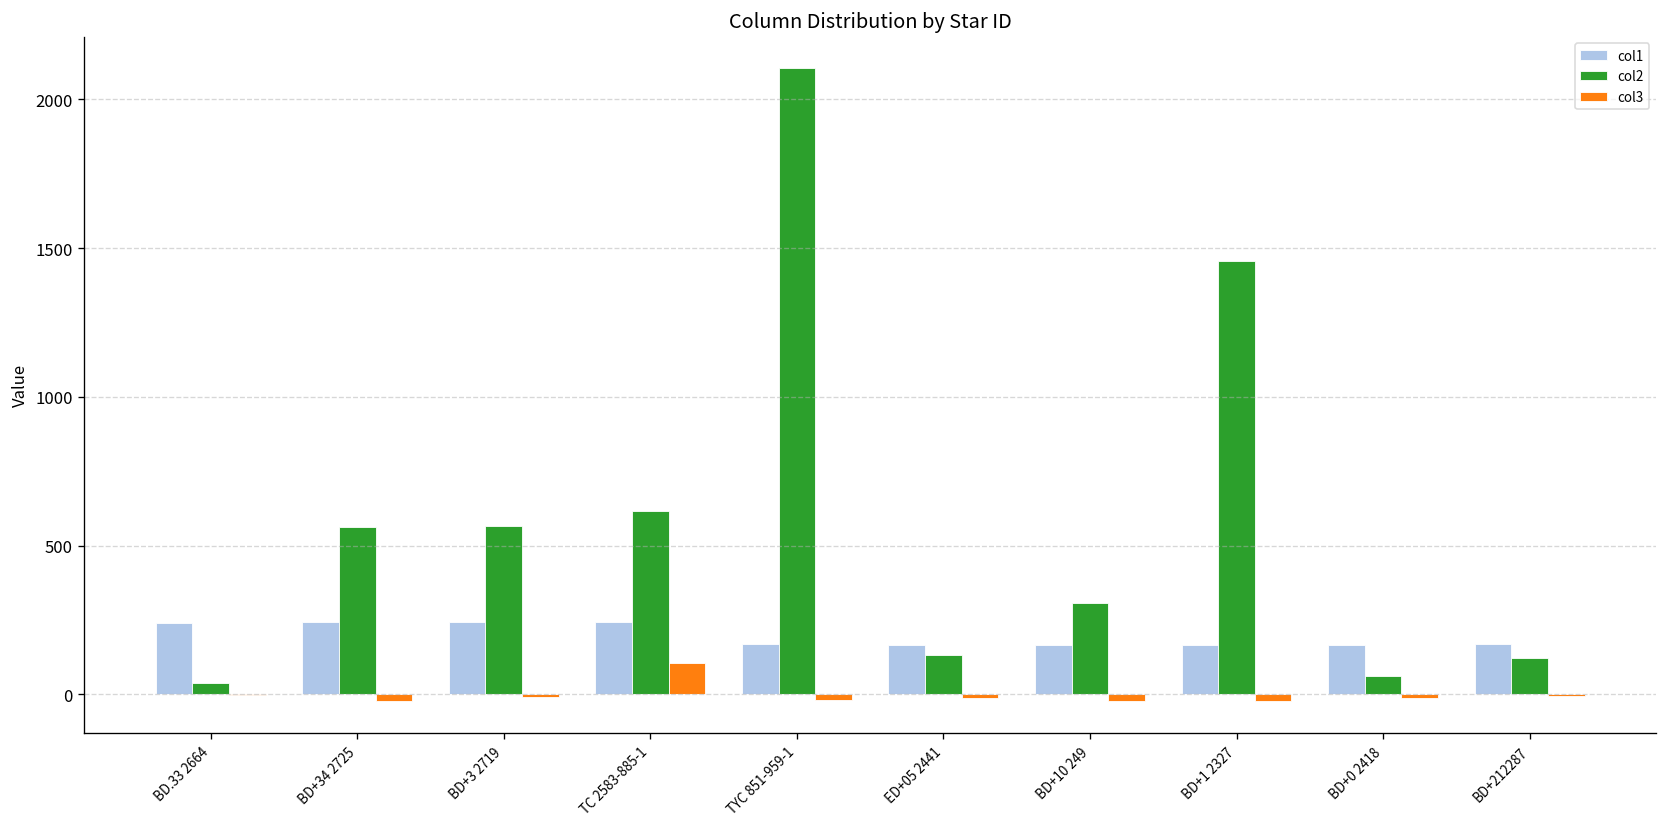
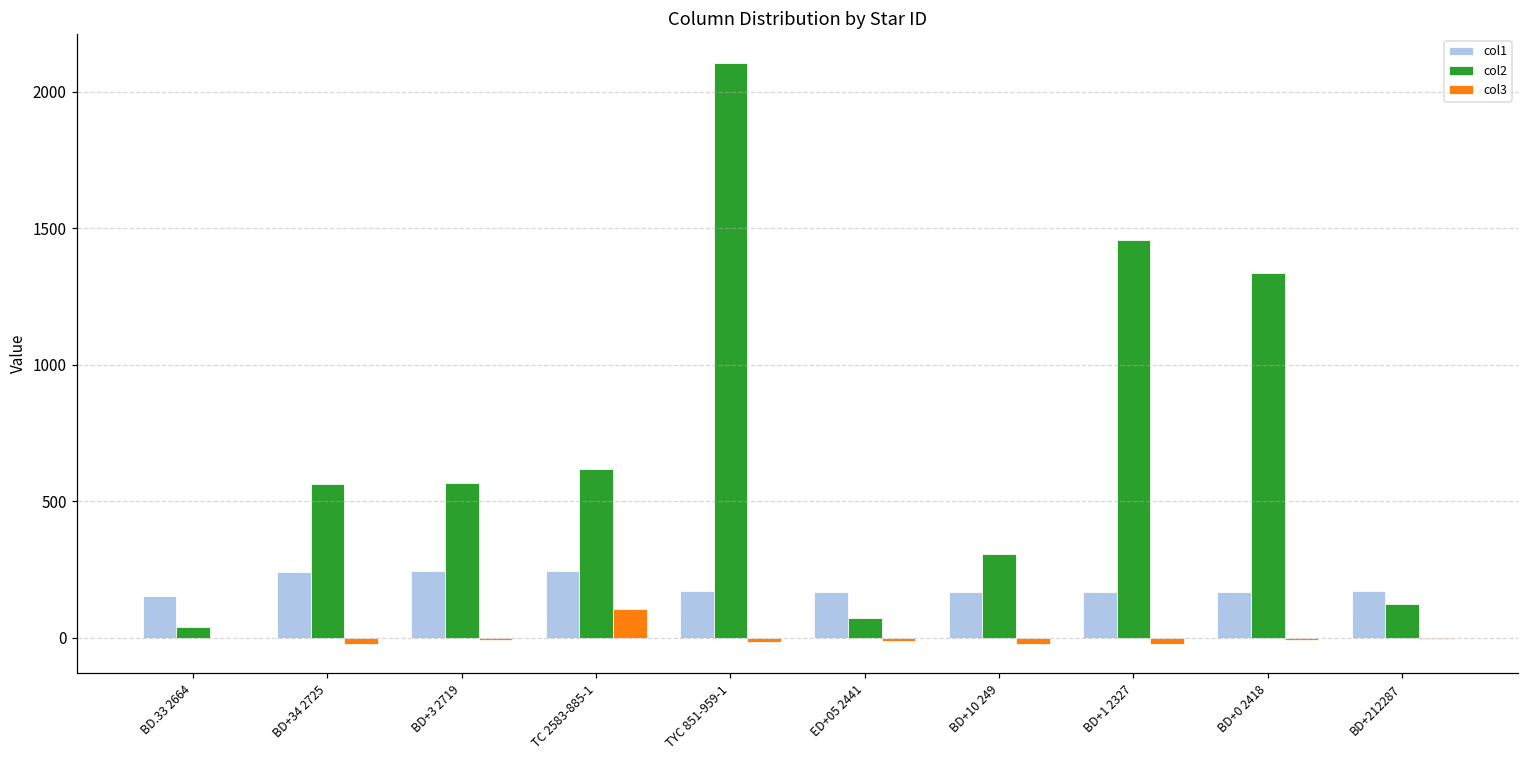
col1, BD.33 2664: 240 -> 150
col2, ED+05 2441: 130 -> 70
col2, BD+0 2418: 60 -> 1330
